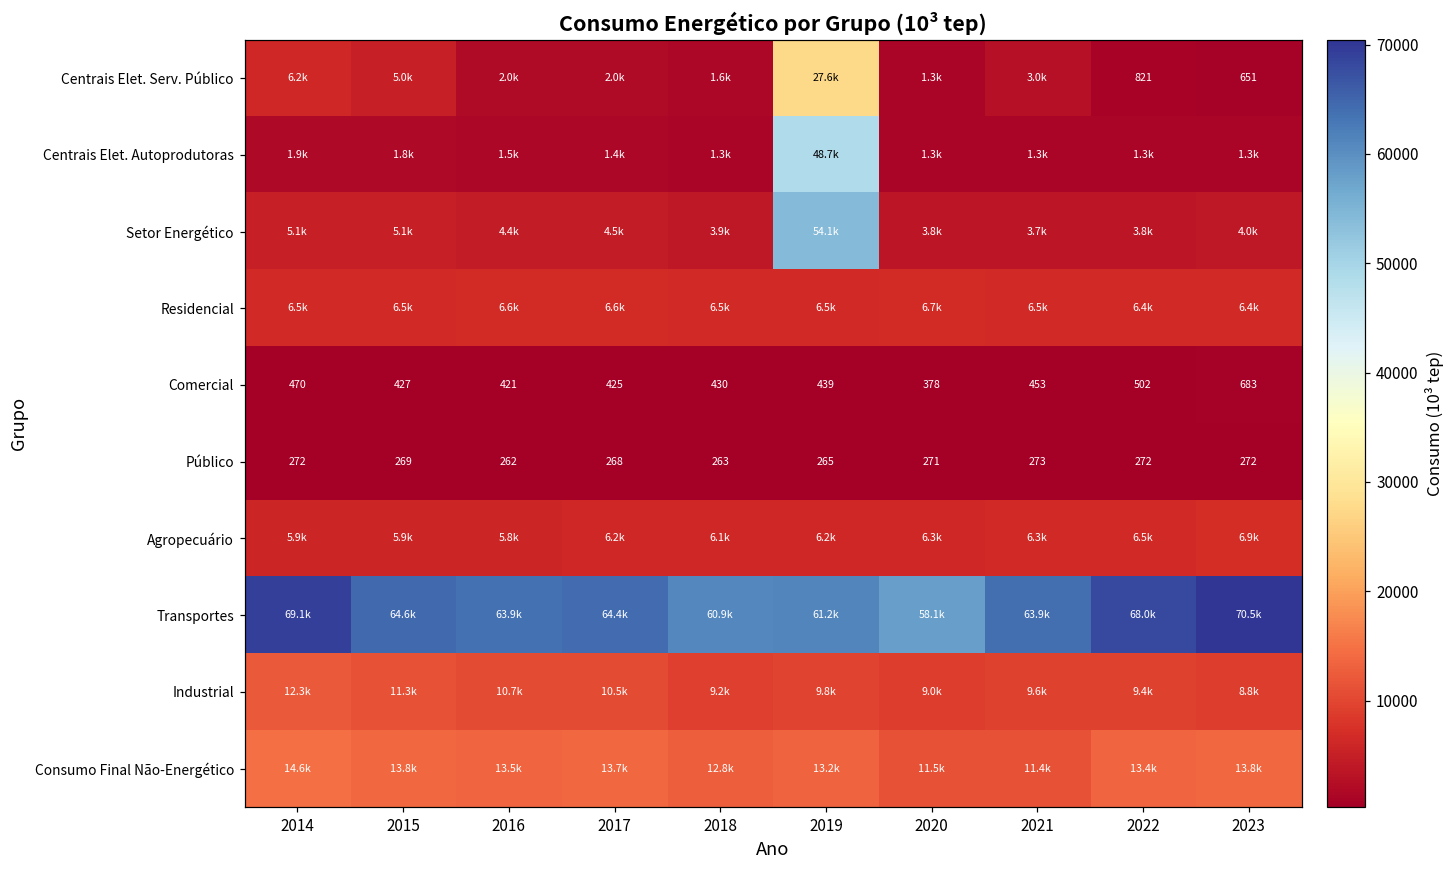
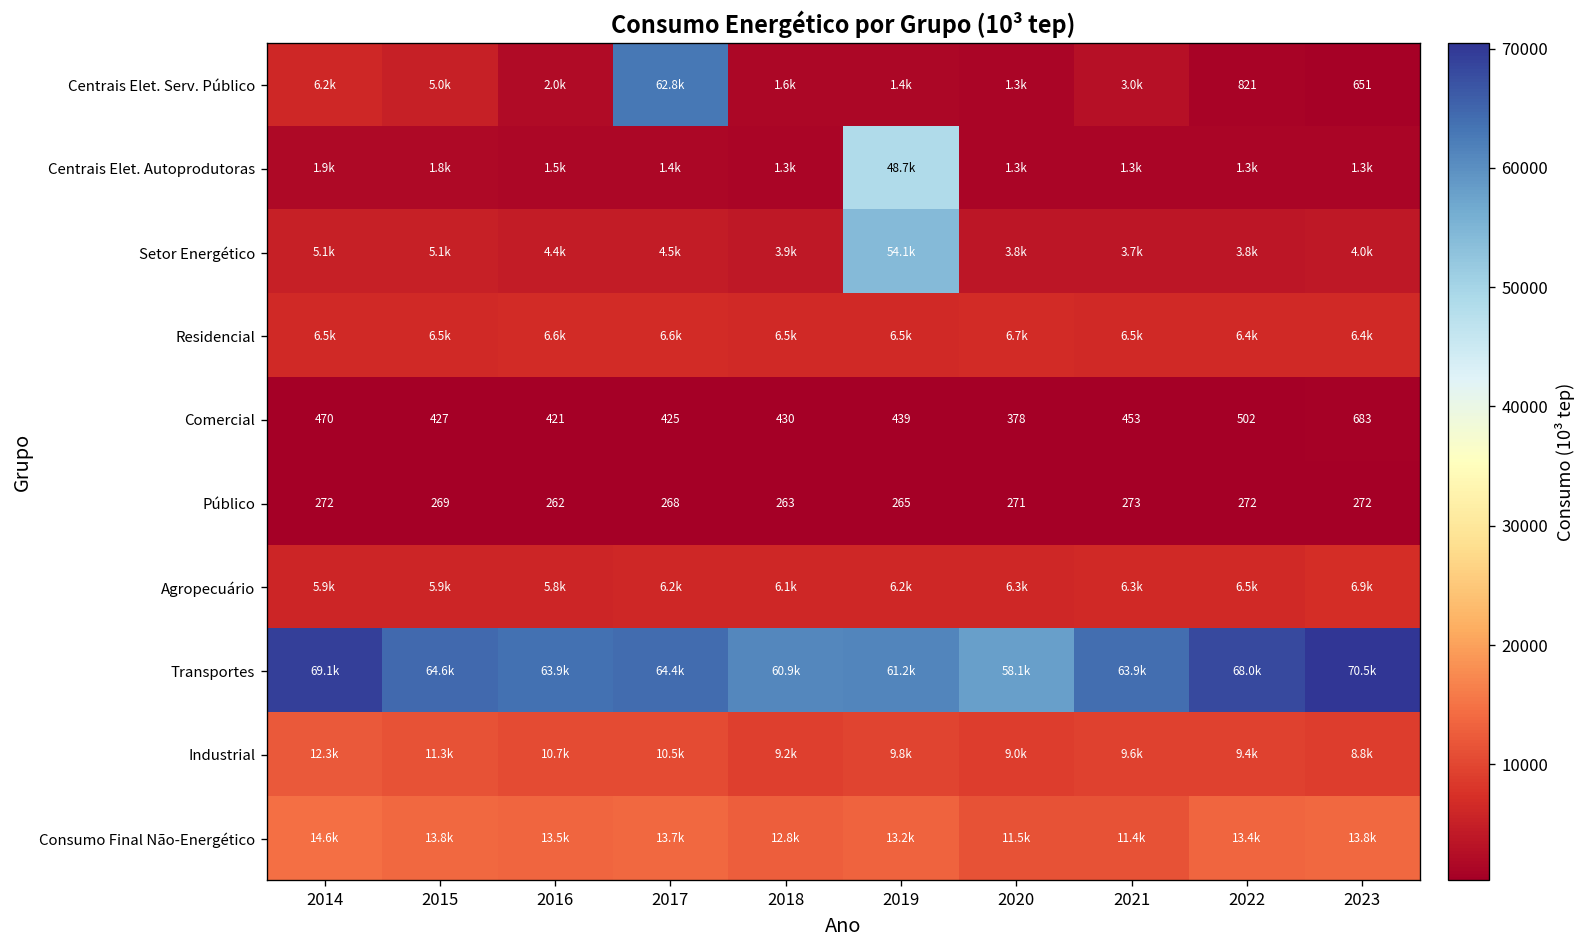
Centrais Elet. Serv. Público, 2017: 2.0k -> 62.8k
Centrais Elet. Serv. Público, 2019: 27.6k -> 1.4k
